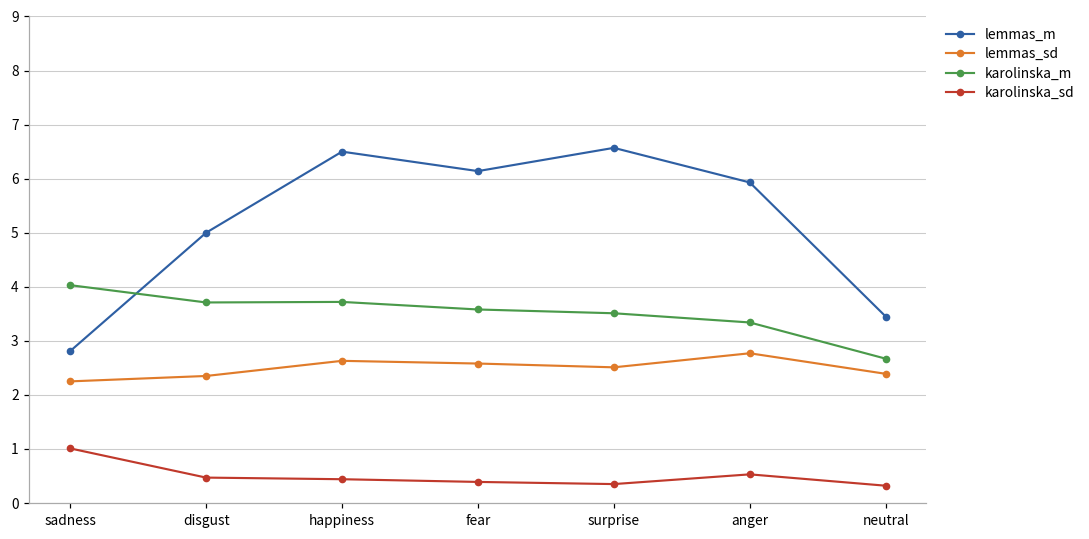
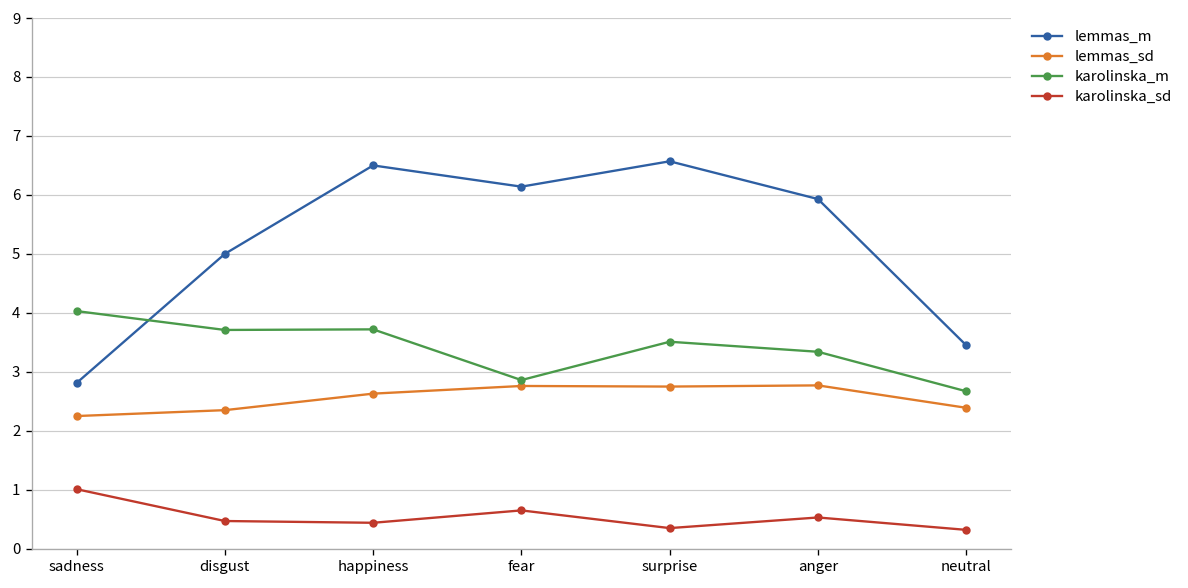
lemmas_sd, fear: 2.6 -> 2.8
karolinska_m, fear: 3.6 -> 2.9
karolinska_sd, fear: 0.4 -> 0.7
lemmas_sd, surprise: 2.5 -> 2.8
